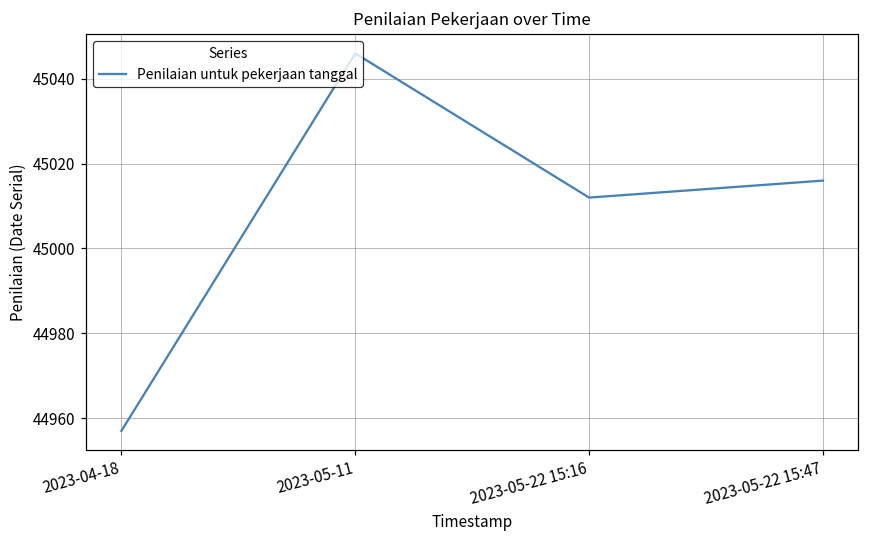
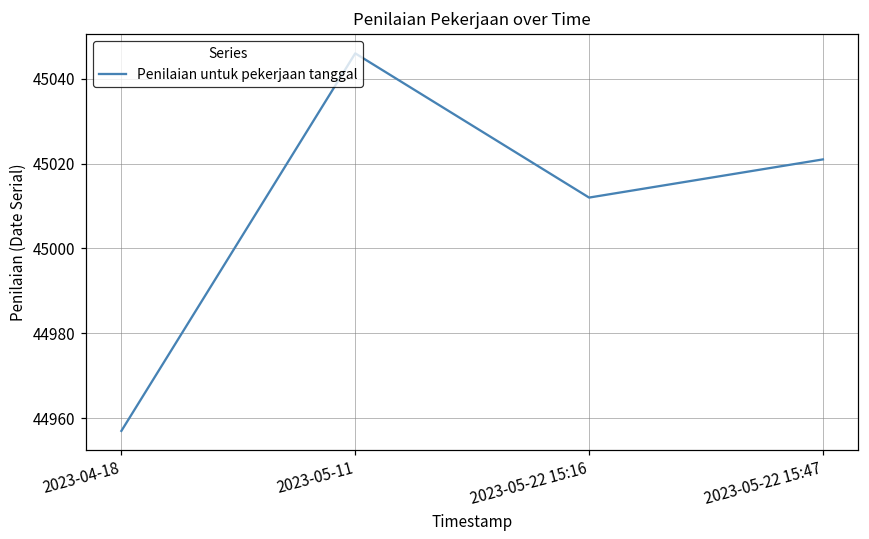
2023-05-22 15:47: 45016 -> 45021
